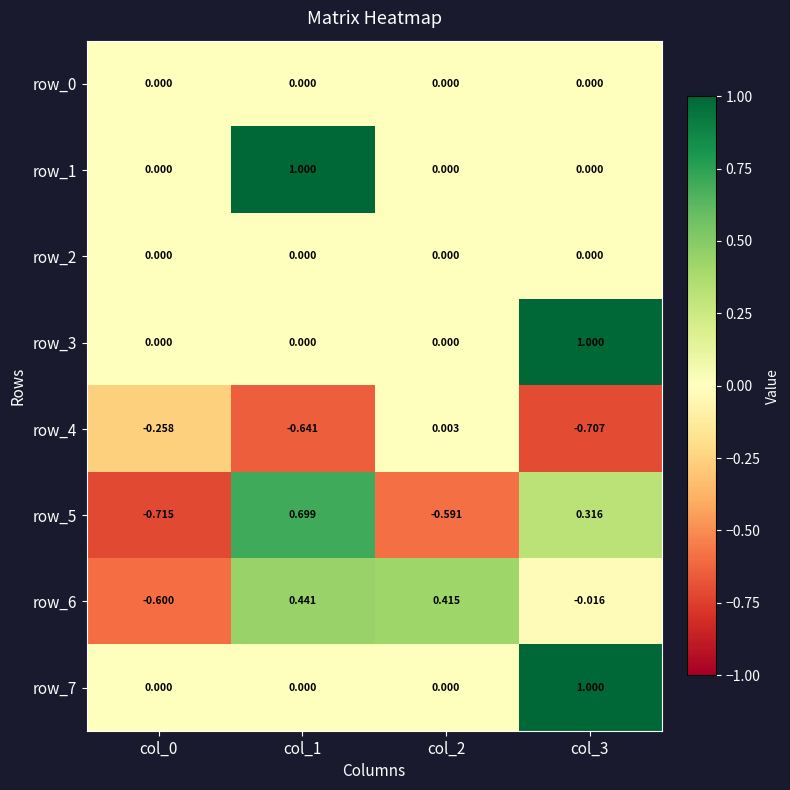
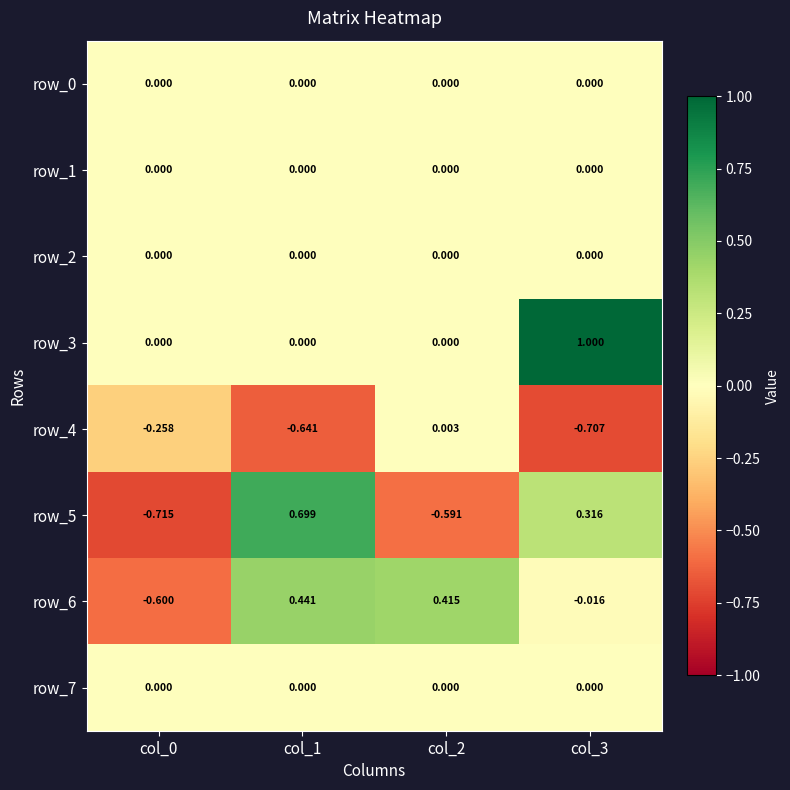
row_1, col_1: 1.000 -> 0.000
row_7, col_3: 1.000 -> 0.000
